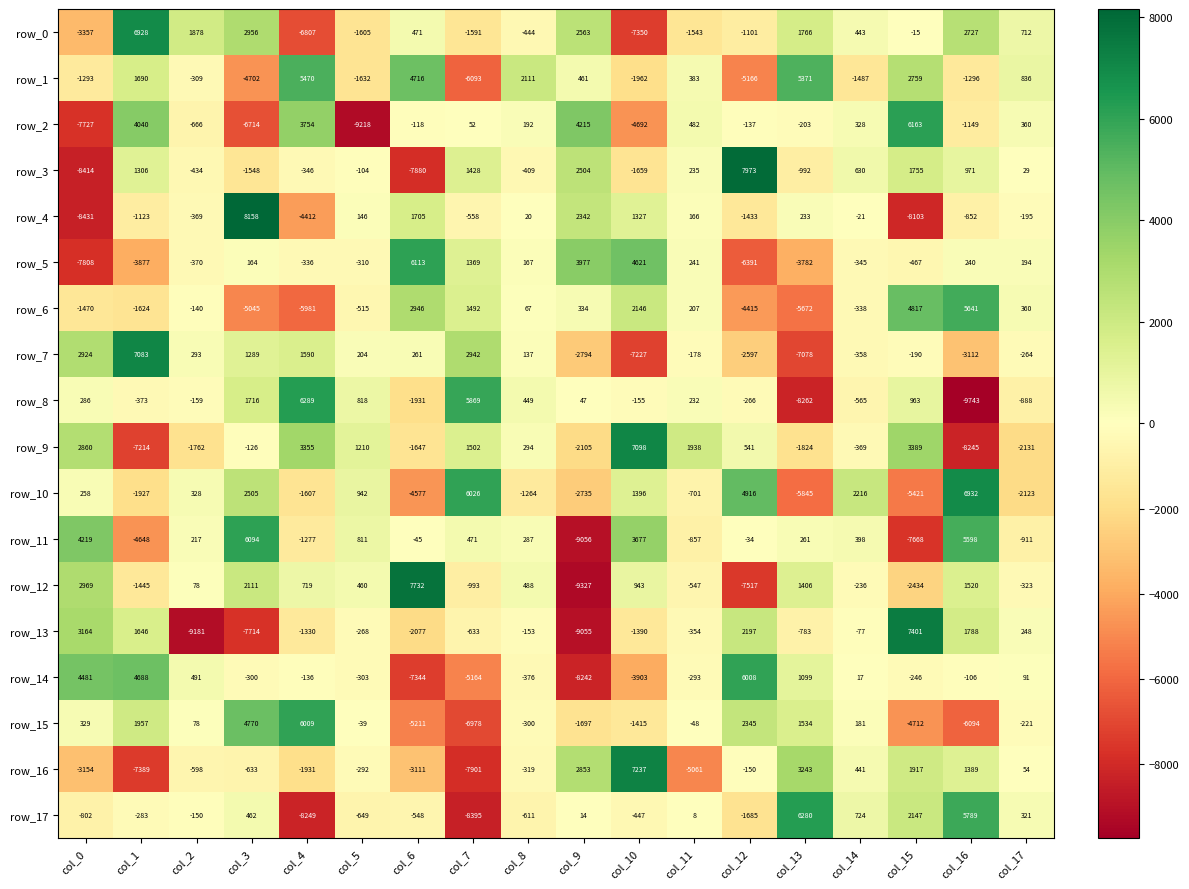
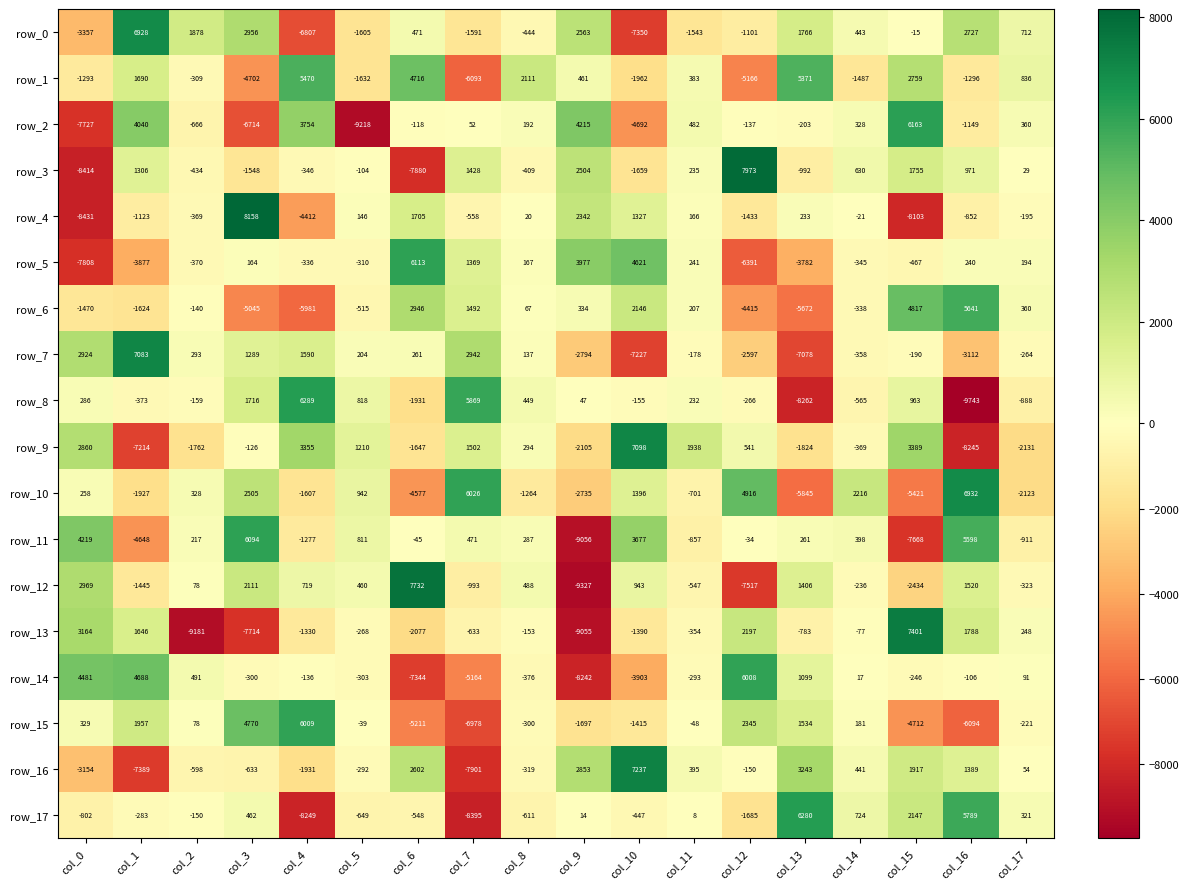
row_16, col_6: -3111 -> 2602
row_16, col_11: -5061 -> 395
